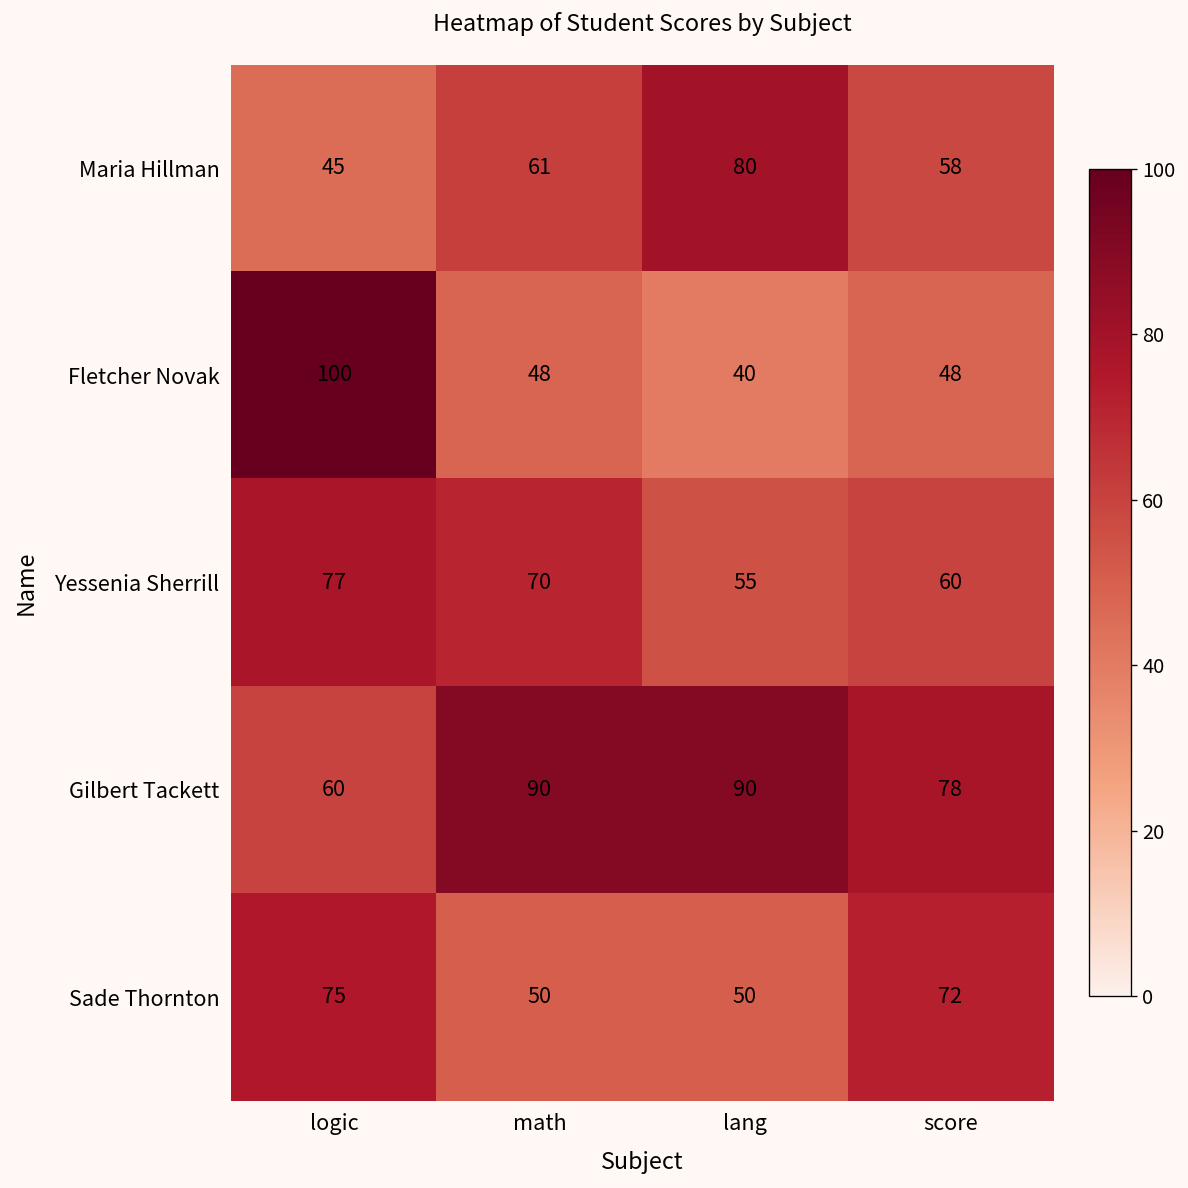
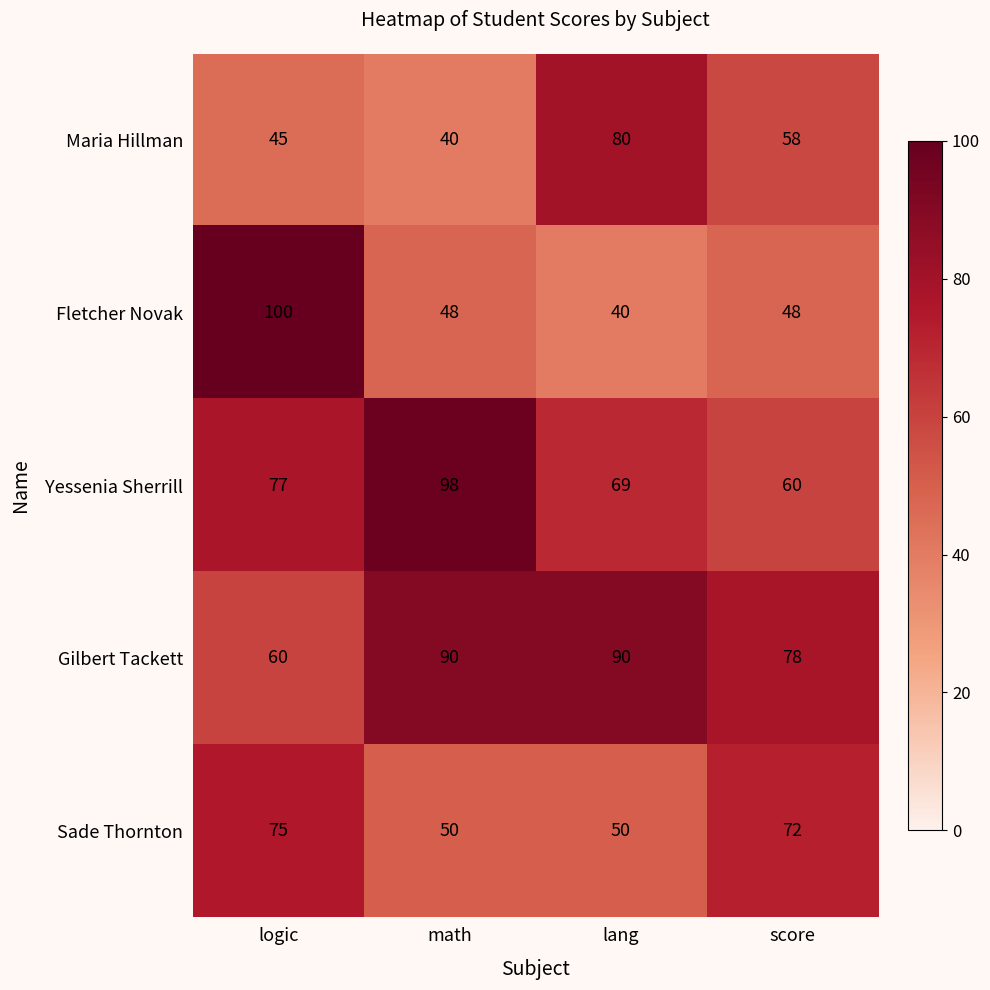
Maria Hillman, math: 61 -> 40
Yessenia Sherrill, math: 70 -> 98
Yessenia Sherrill, lang: 55 -> 69
